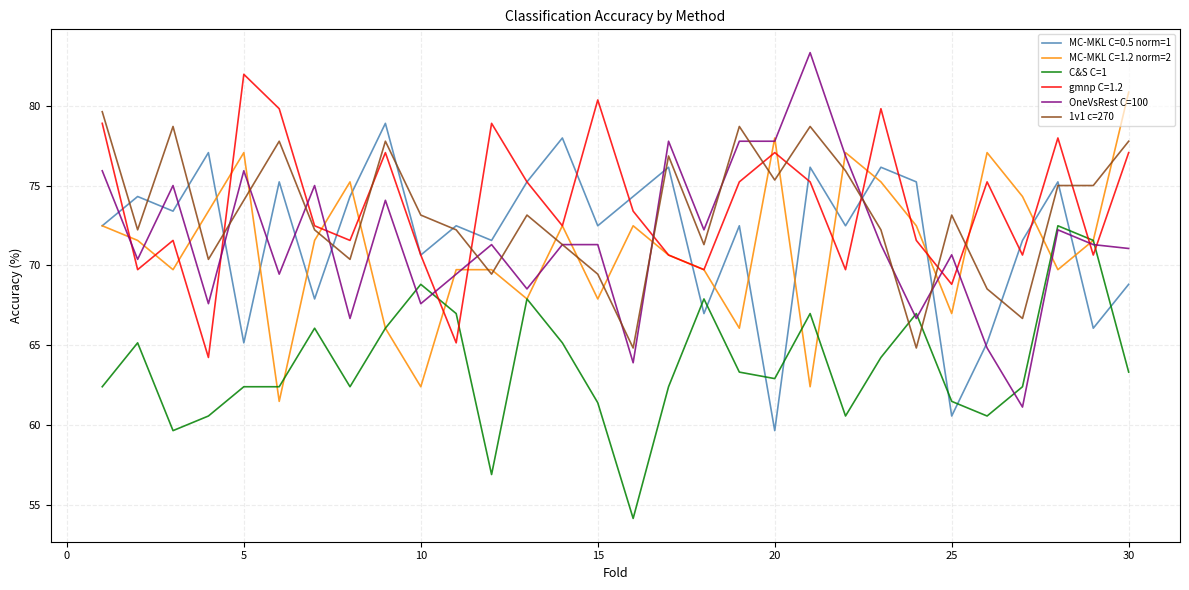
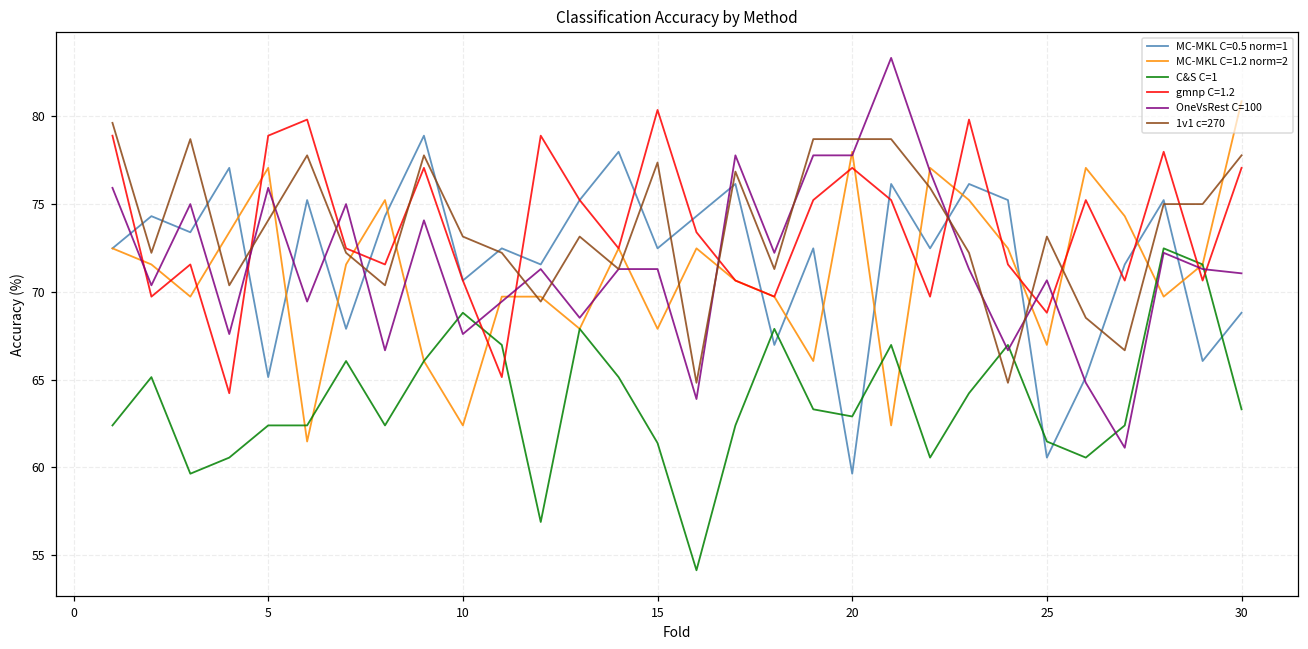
gmnp C=1.2, 5: 82.0 -> 78.9
1v1 c=270, 15: 69.4 -> 77.4
1v1 c=270, 20: 75.3 -> 78.7
